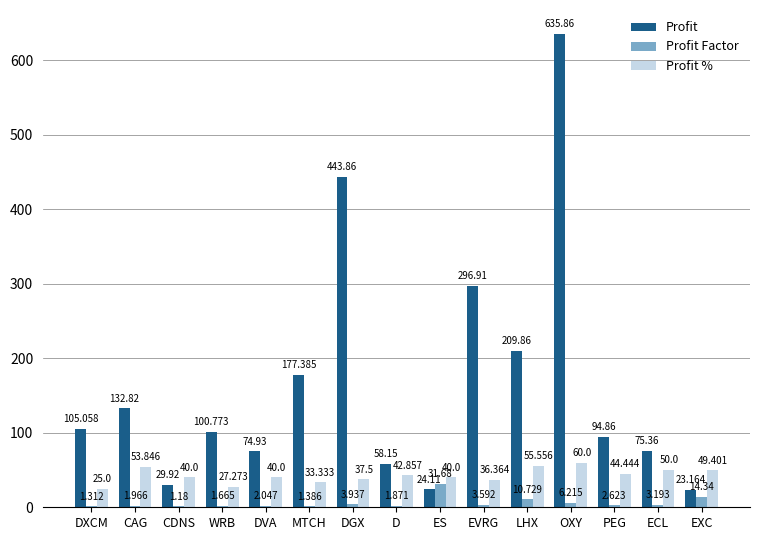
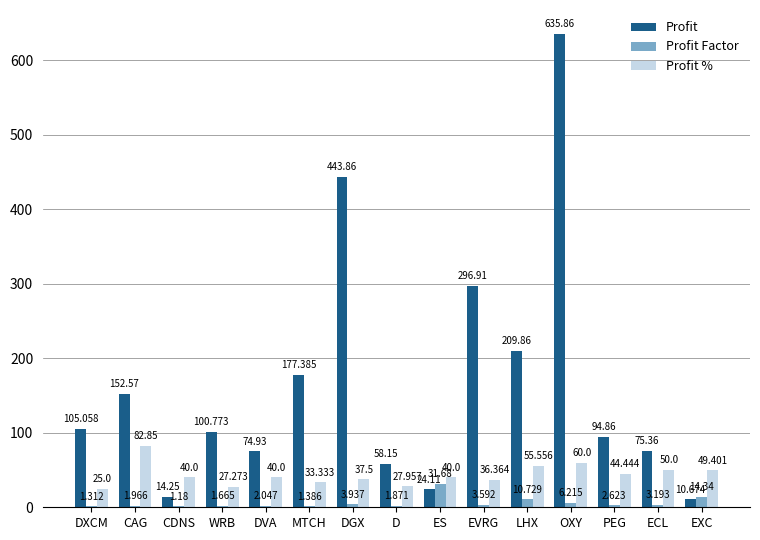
Profit, CAG: 132.82 -> 152.57
Profit %, CAG: 53.846 -> 82.85
Profit, CDNS: 29.92 -> 14.25
Profit %, D: 42.857 -> 27.957
Profit, EXC: 23.164 -> 10.674
